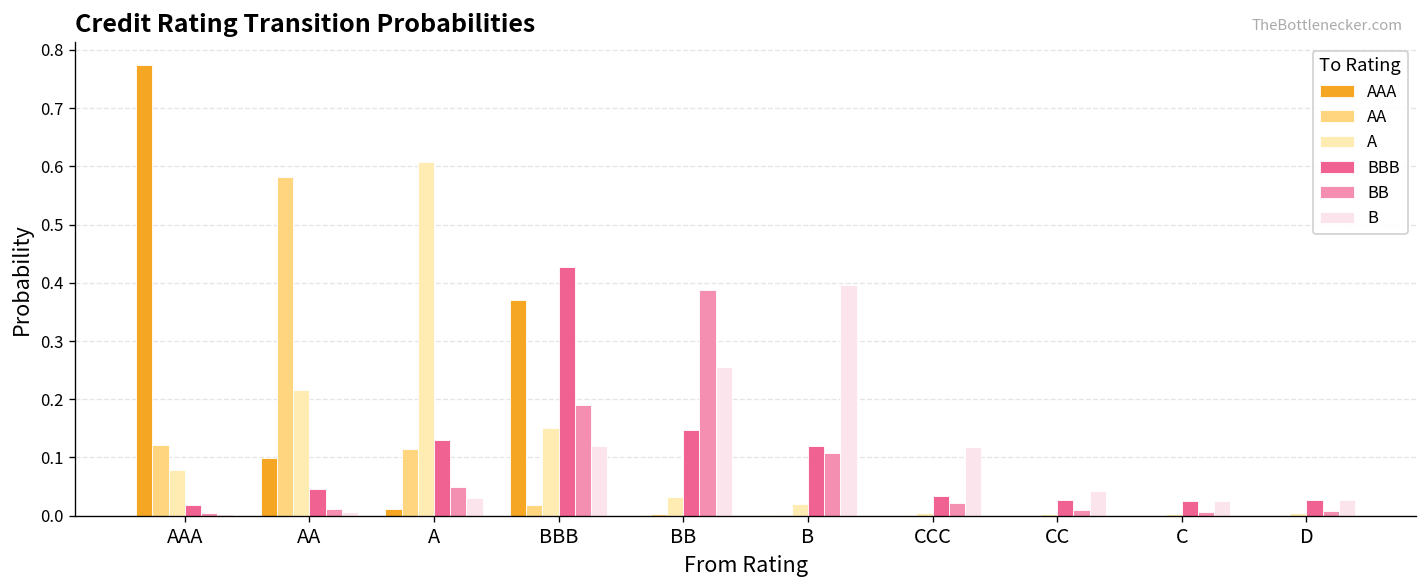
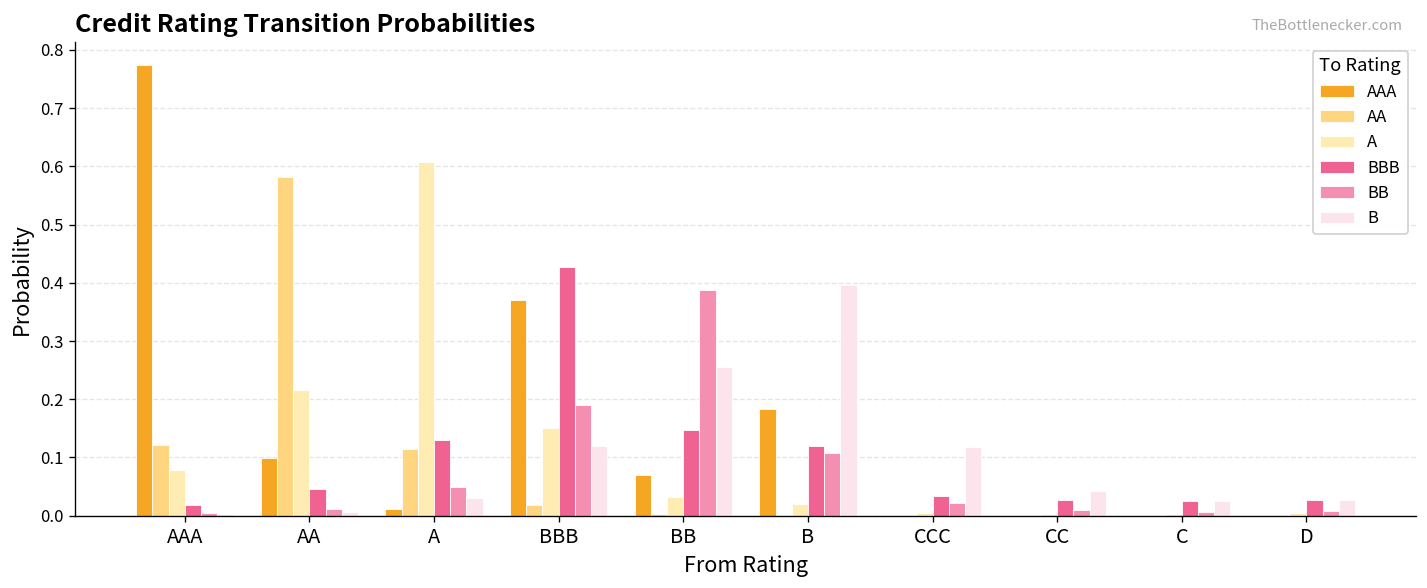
AAA, BB: 0.00 -> 0.07
AAA, B: 0.00 -> 0.18
